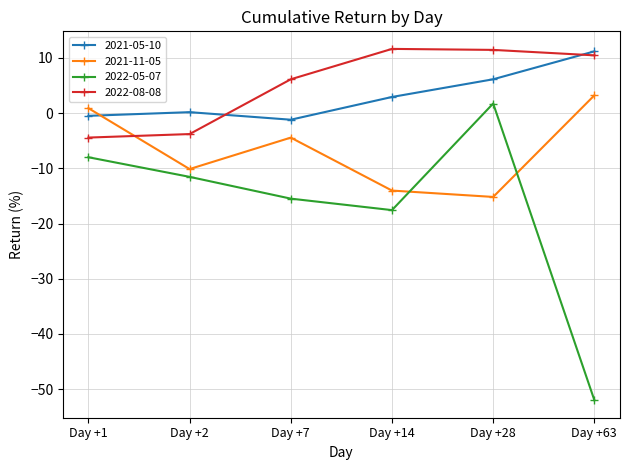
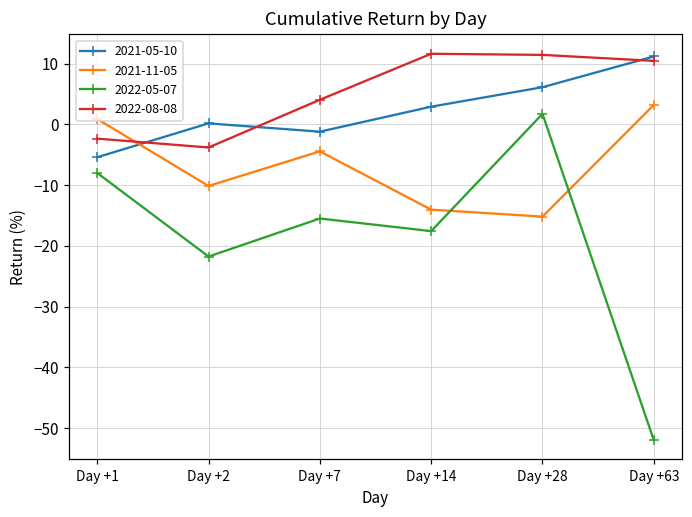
2021-05-10, Day +1: 0 -> -5
2022-08-08, Day +1: -4 -> -2
2022-05-07, Day +2: -12 -> -22
2022-08-08, Day +7: 6 -> 4
